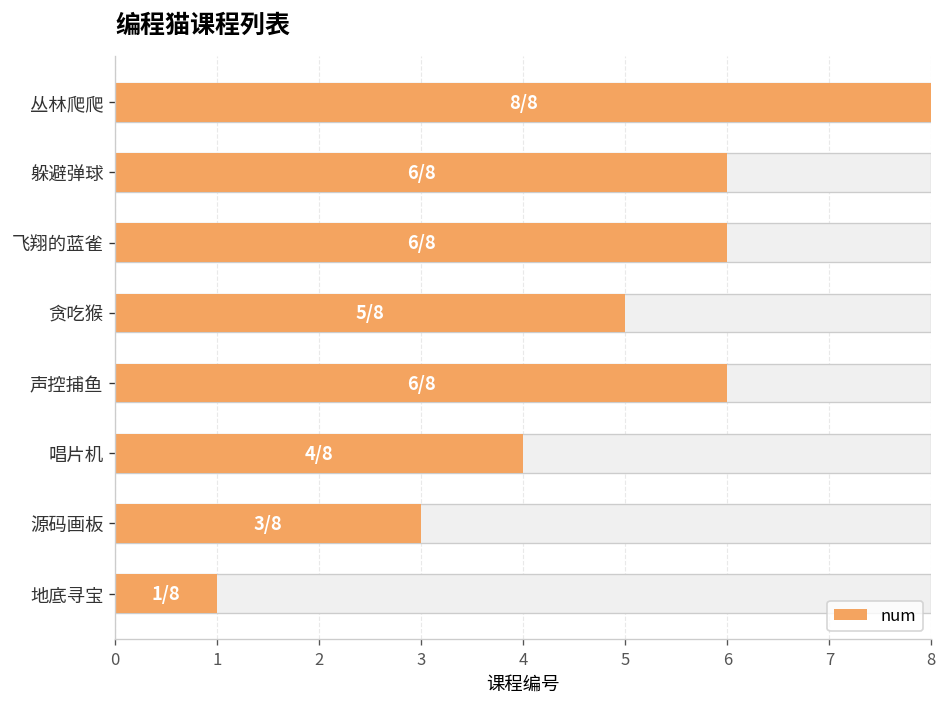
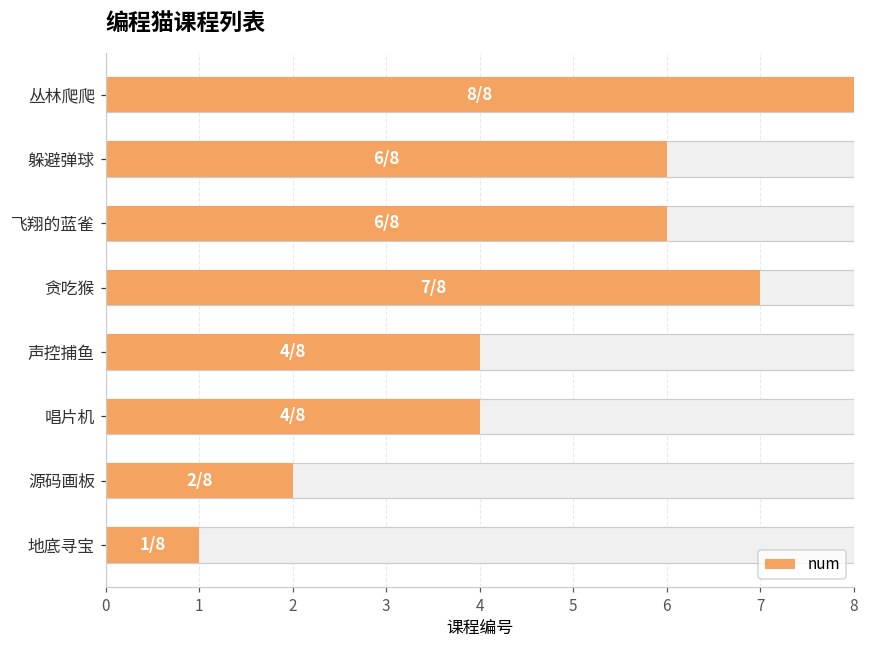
num, 贪吃猴: 5 -> 7
num, 声控捕鱼: 6 -> 4
num, 源码画板: 3 -> 2
